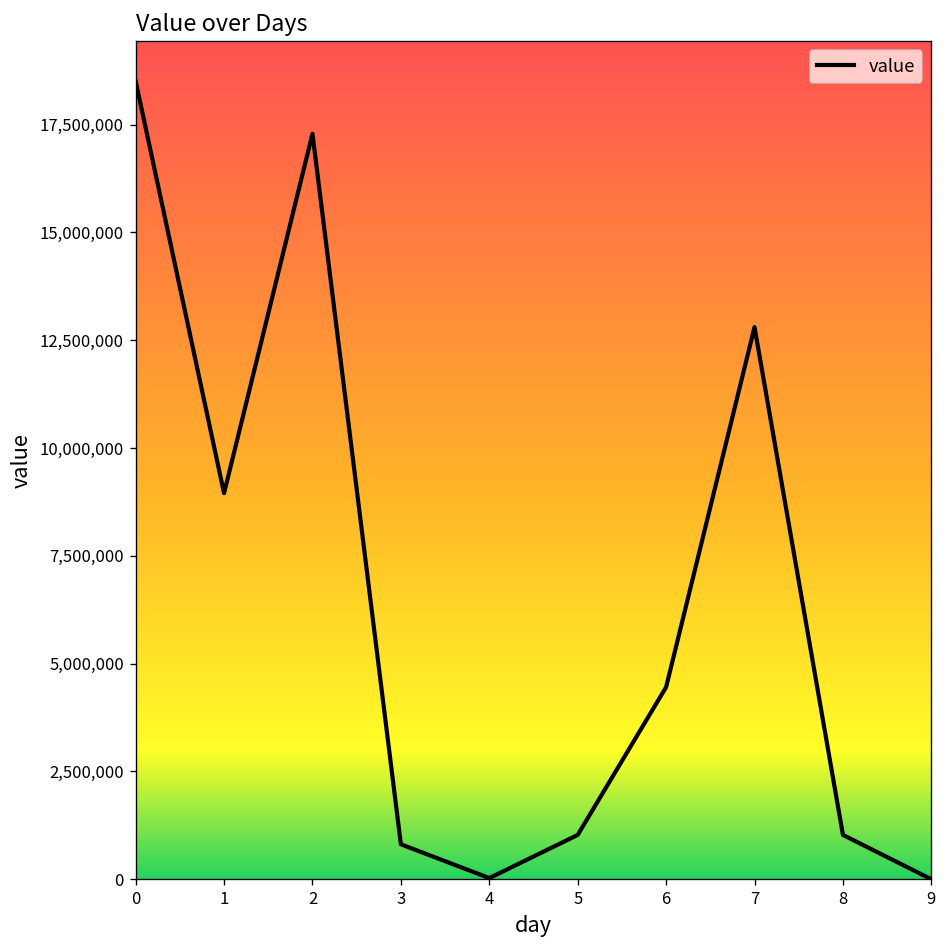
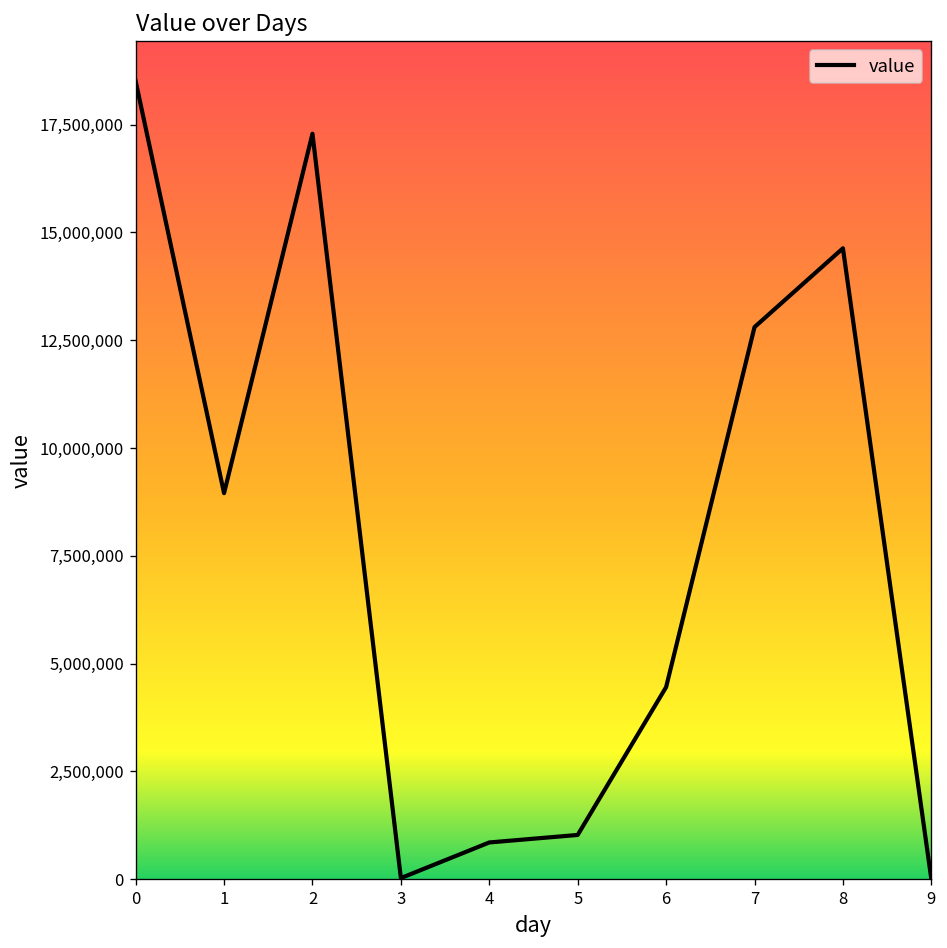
3: 800,000 -> 0
4: 0 -> 900,000
8: 1,000,000 -> 14,600,000
